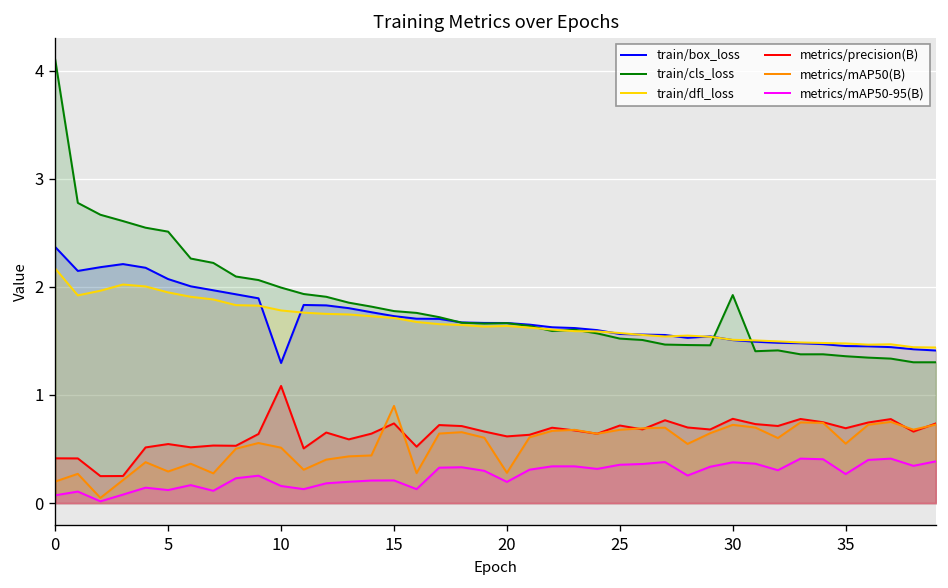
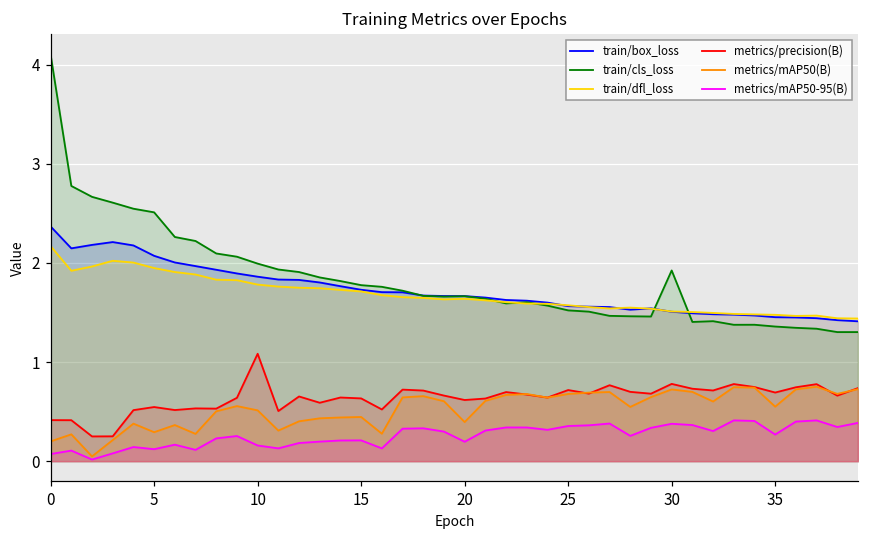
train/box_loss, 10: 1.3 -> 1.9
metrics/precision(B), 15: 0.7 -> 0.6
metrics/mAP50(B), 15: 0.9 -> 0.4
metrics/mAP50(B), 20: 0.3 -> 0.4
